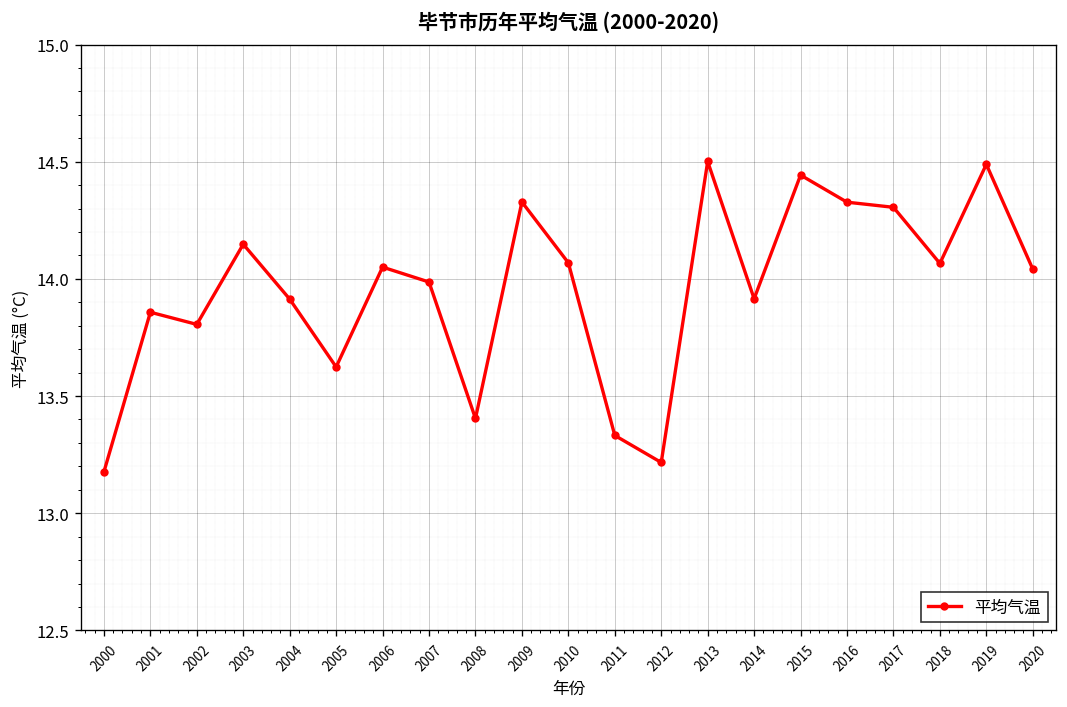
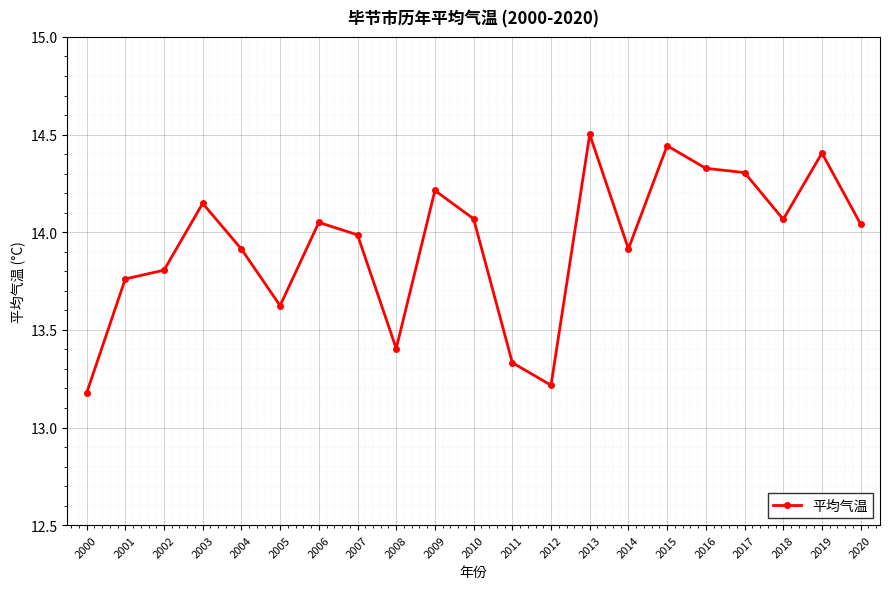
2001: 13.86 -> 13.76
2009: 14.33 -> 14.21
2019: 14.49 -> 14.41
